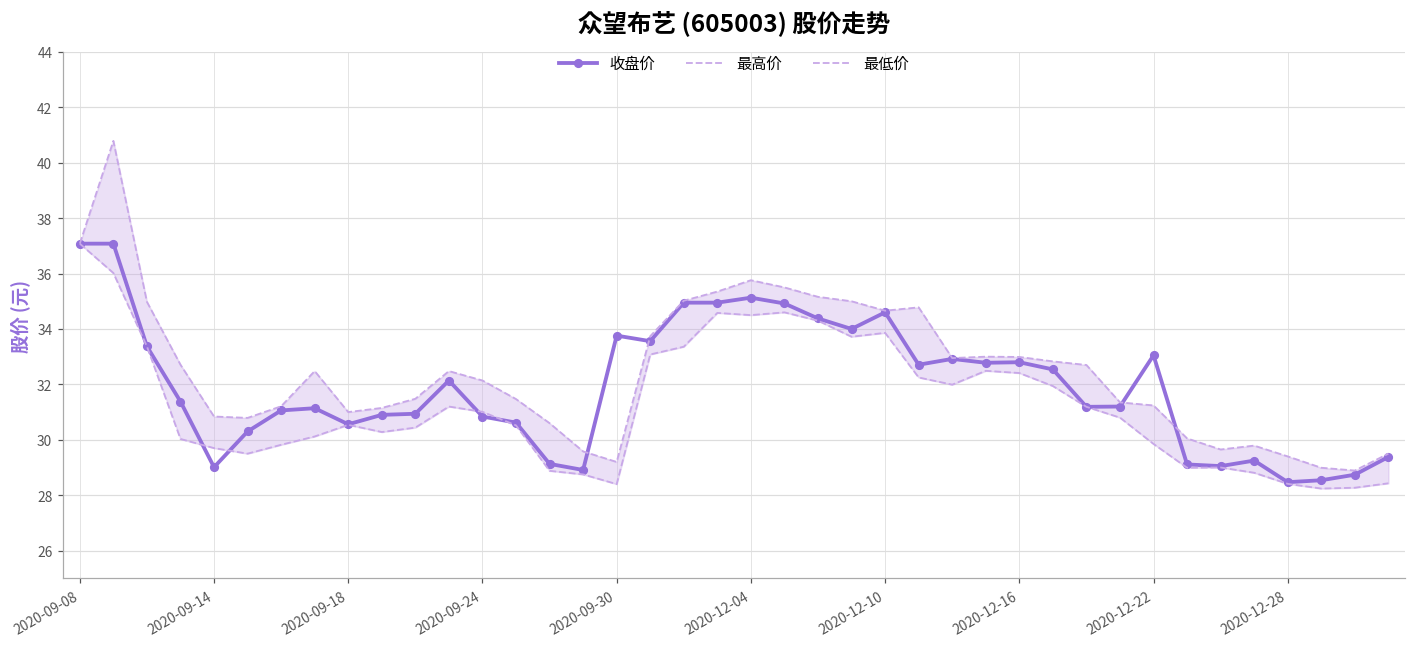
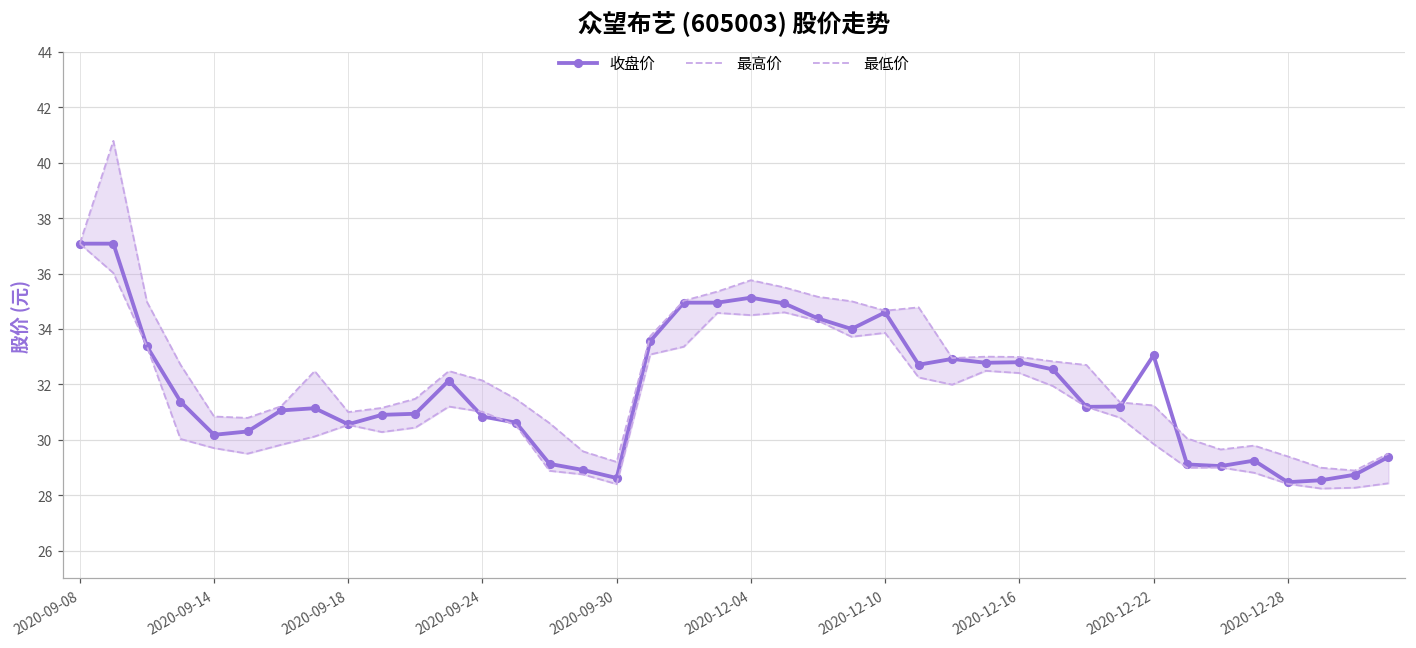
收盘价, 2020-09-14: 29.0 -> 30.2
收盘价, 2020-09-30: 33.8 -> 28.6
